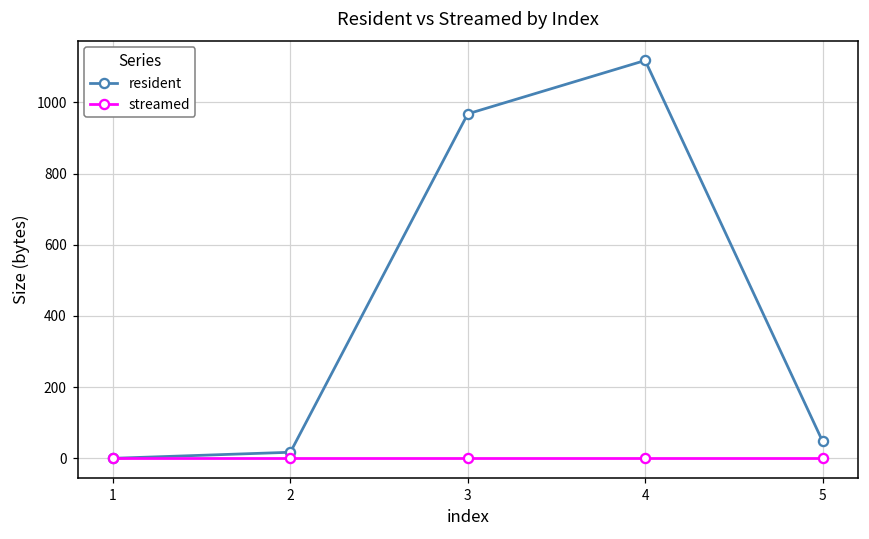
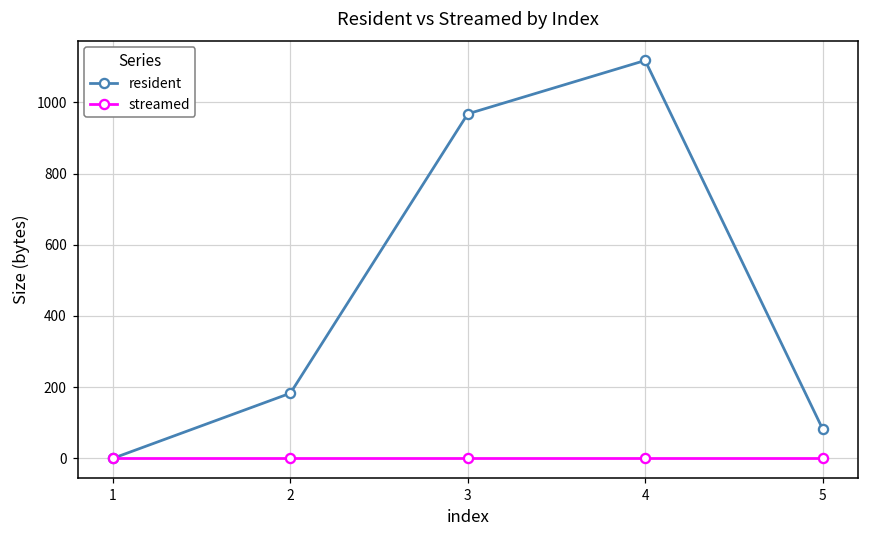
resident, 2: 20 -> 180
resident, 5: 50 -> 80
